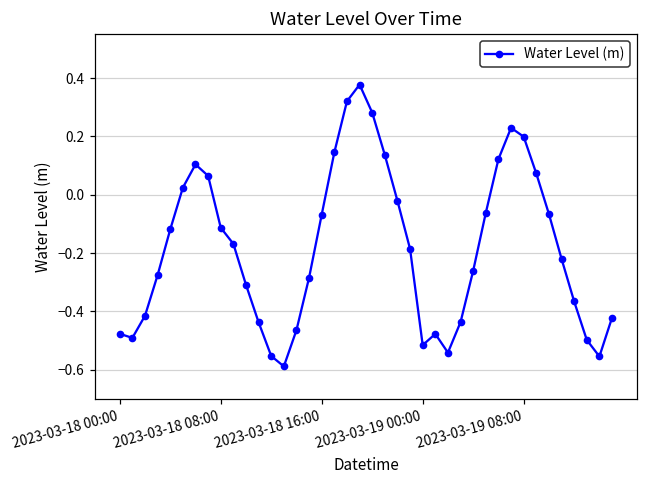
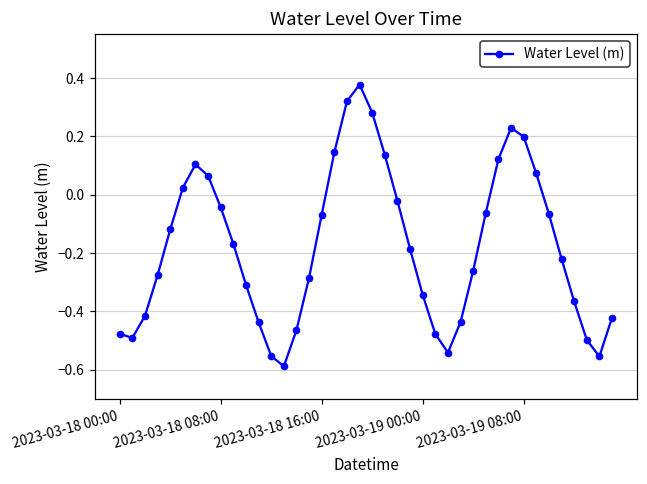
2023-03-18 08:00: -0.11 -> -0.04
2023-03-19 00:00: -0.52 -> -0.34
